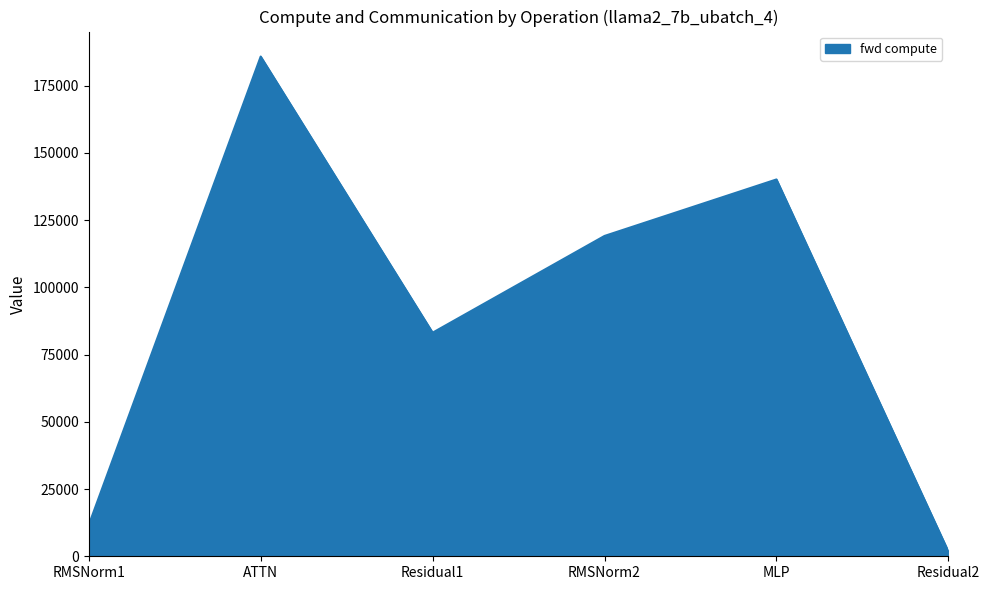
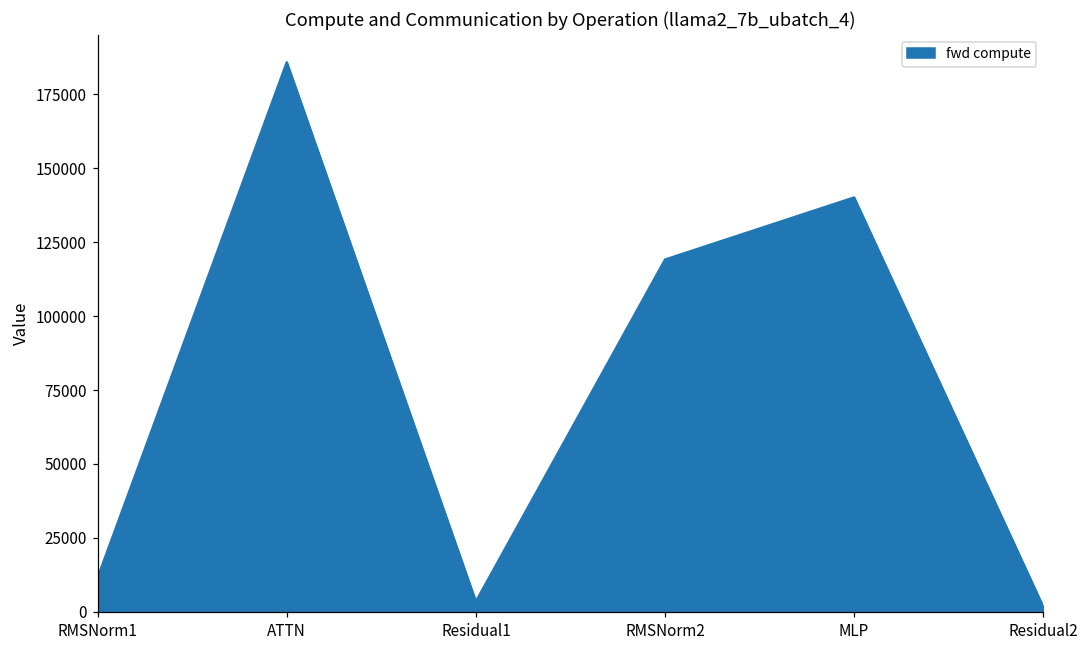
Residual1: 83000 -> 4000
